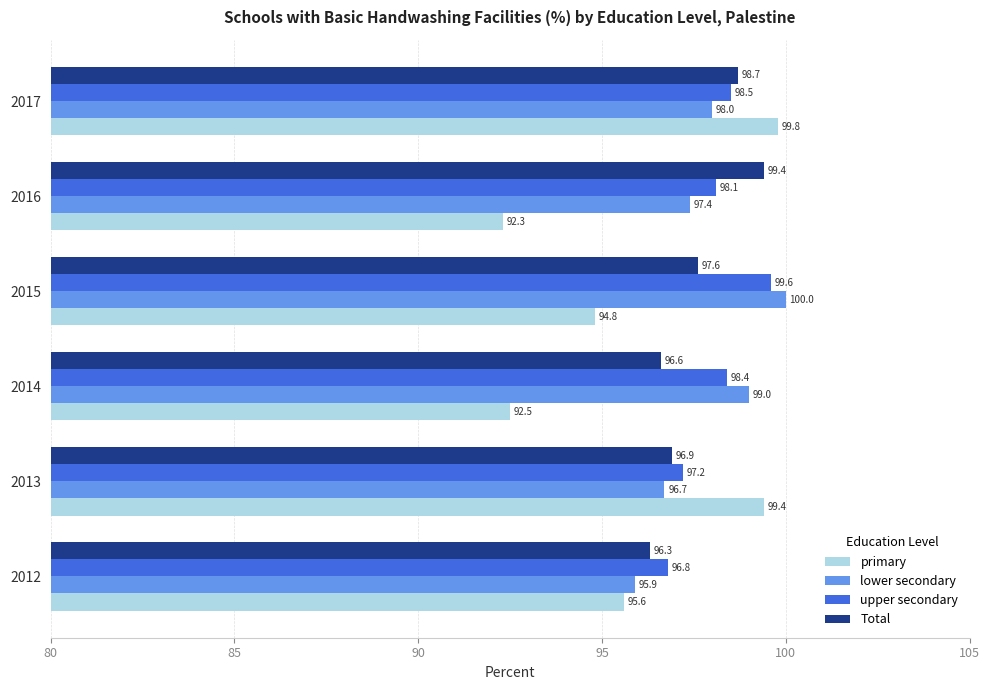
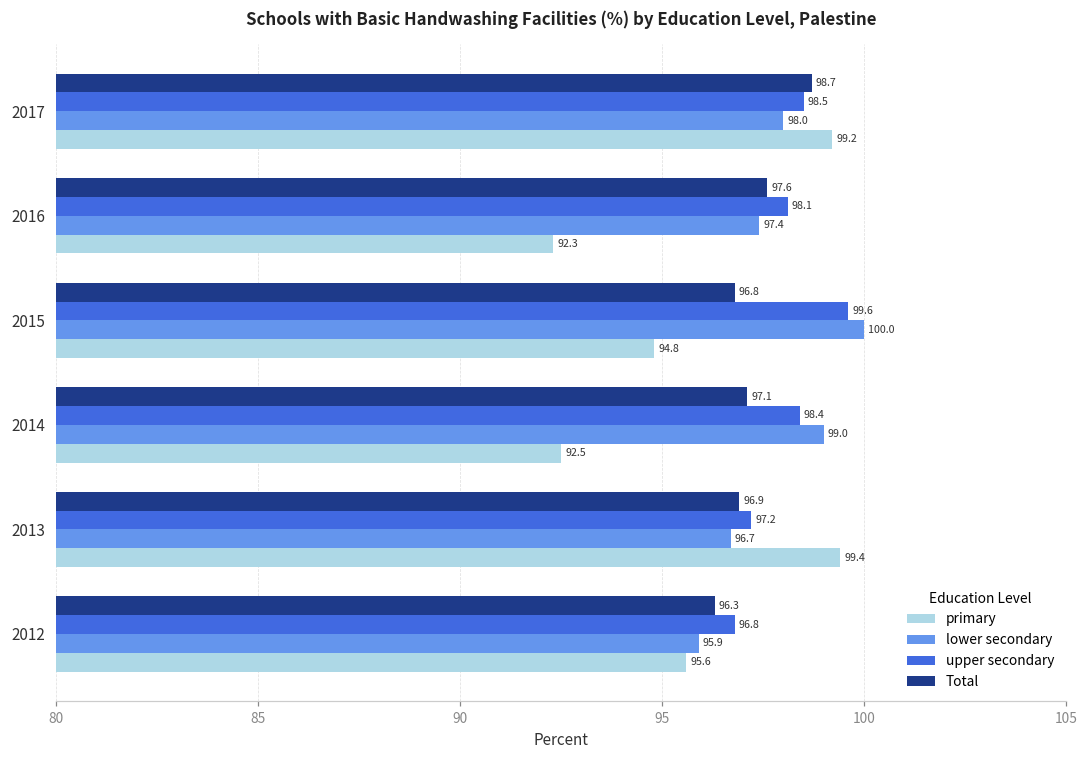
primary, 2017: 99.8 -> 99.2
Total, 2016: 99.4 -> 97.6
Total, 2015: 97.6 -> 96.8
Total, 2014: 96.6 -> 97.1
